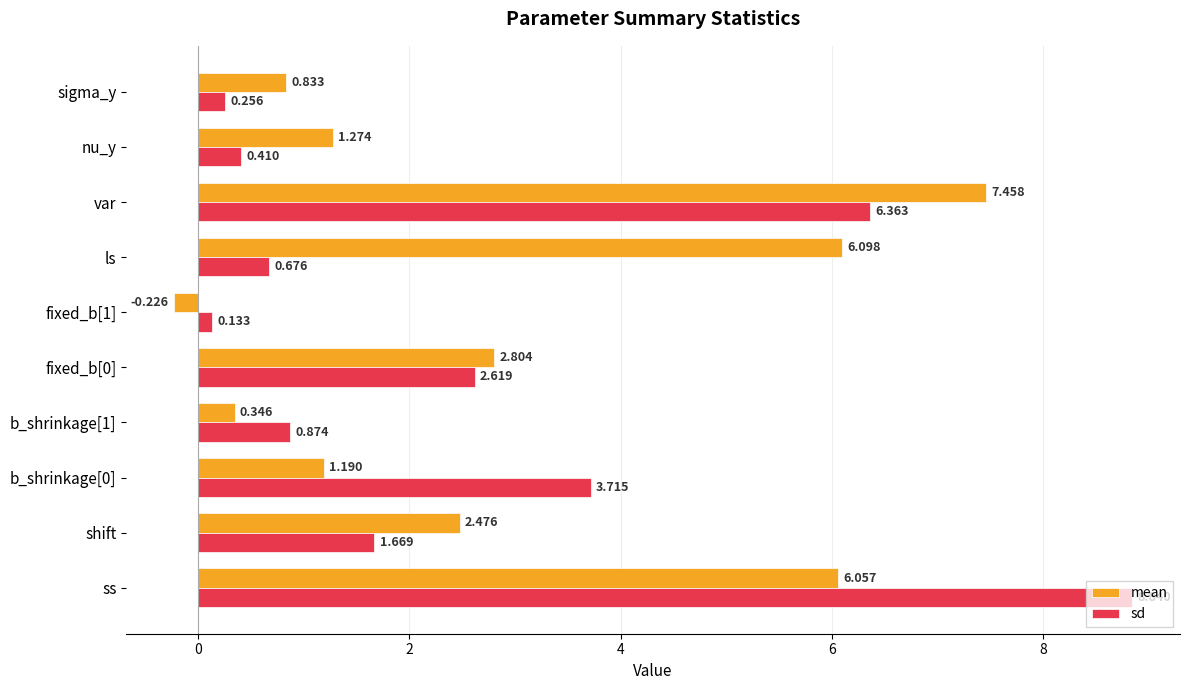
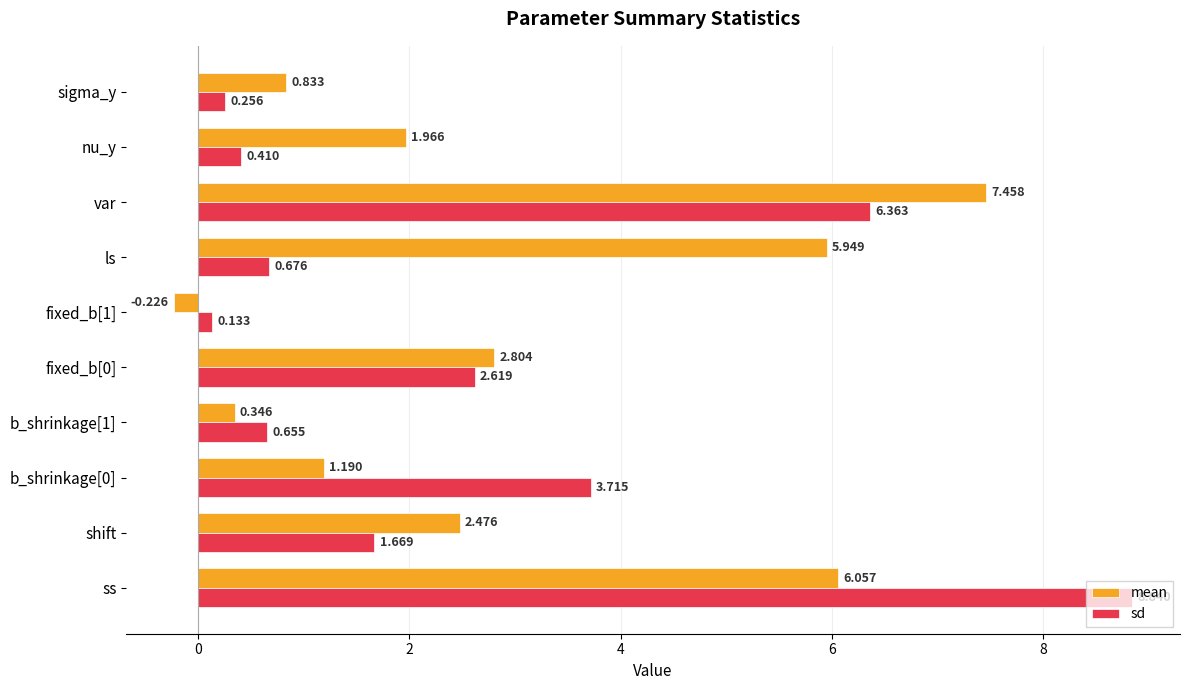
mean, nu_y: 1.274 -> 1.966
mean, ls: 6.098 -> 5.949
sd, b_shrinkage[1]: 0.874 -> 0.655
